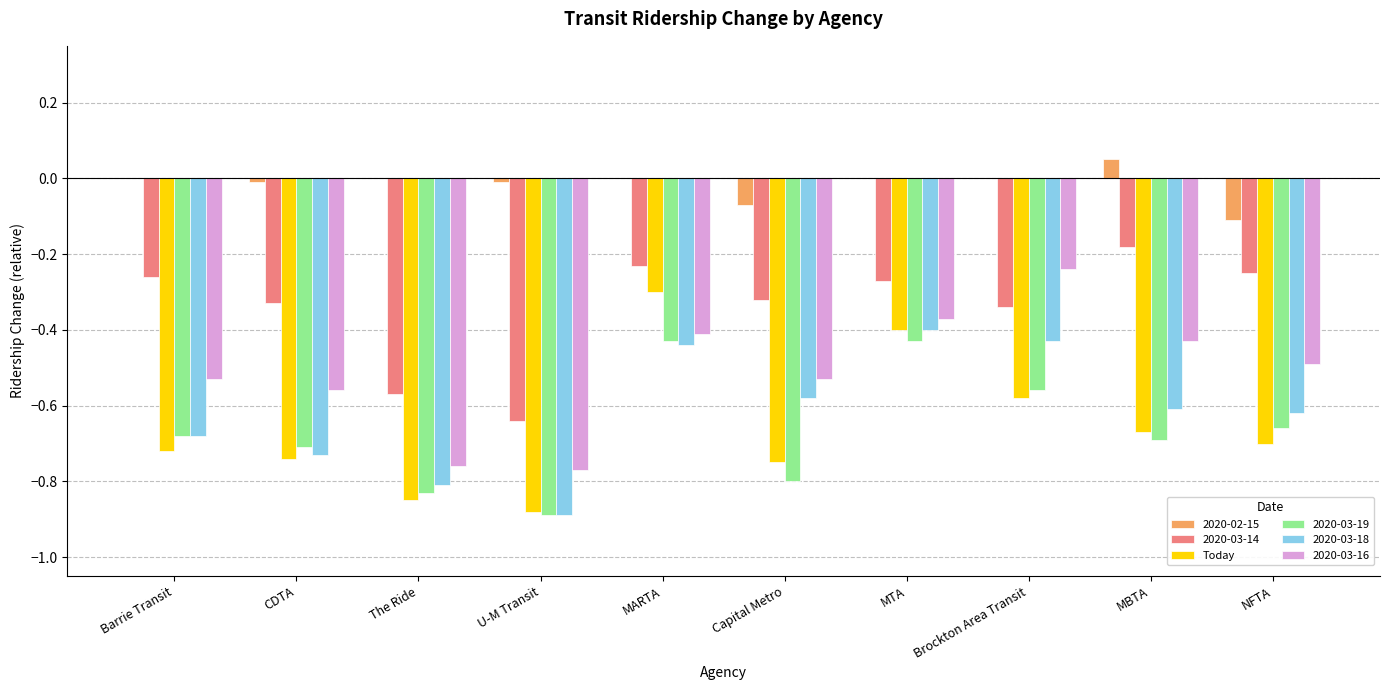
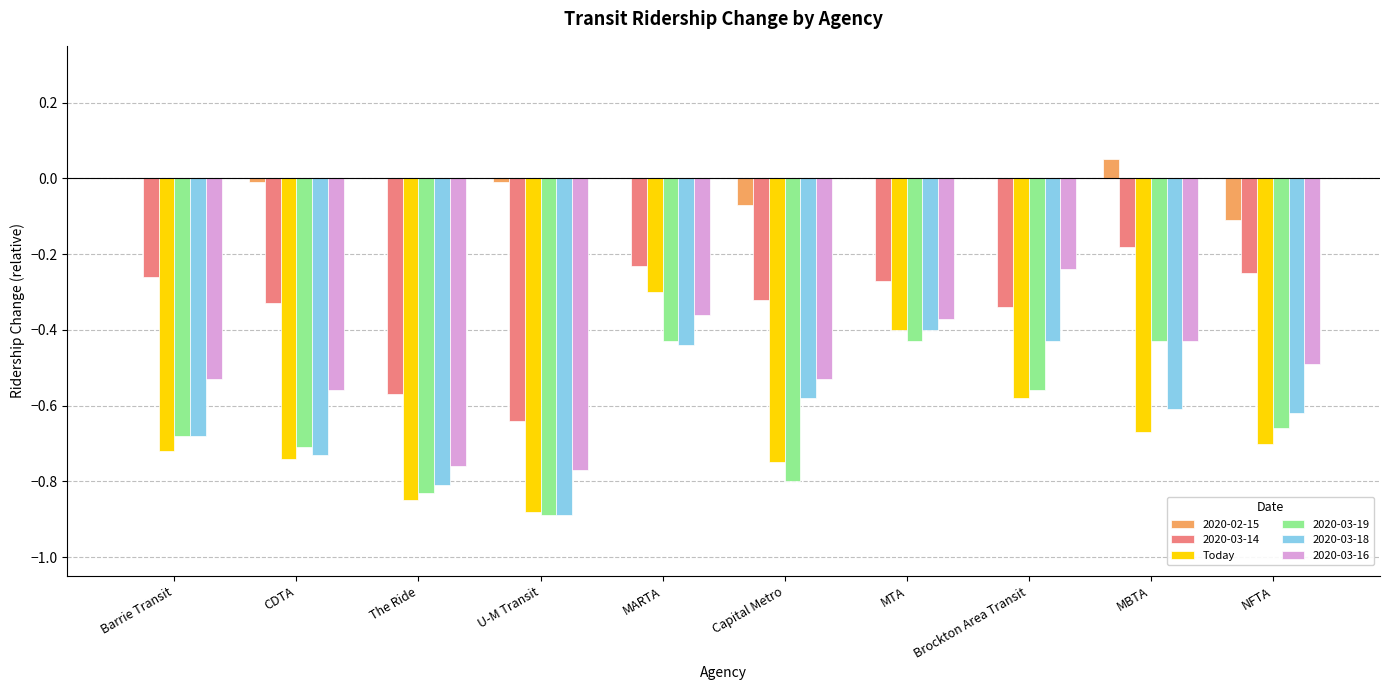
2020-03-16, MARTA: -0.41 -> -0.36
2020-03-19, MBTA: -0.69 -> -0.43
